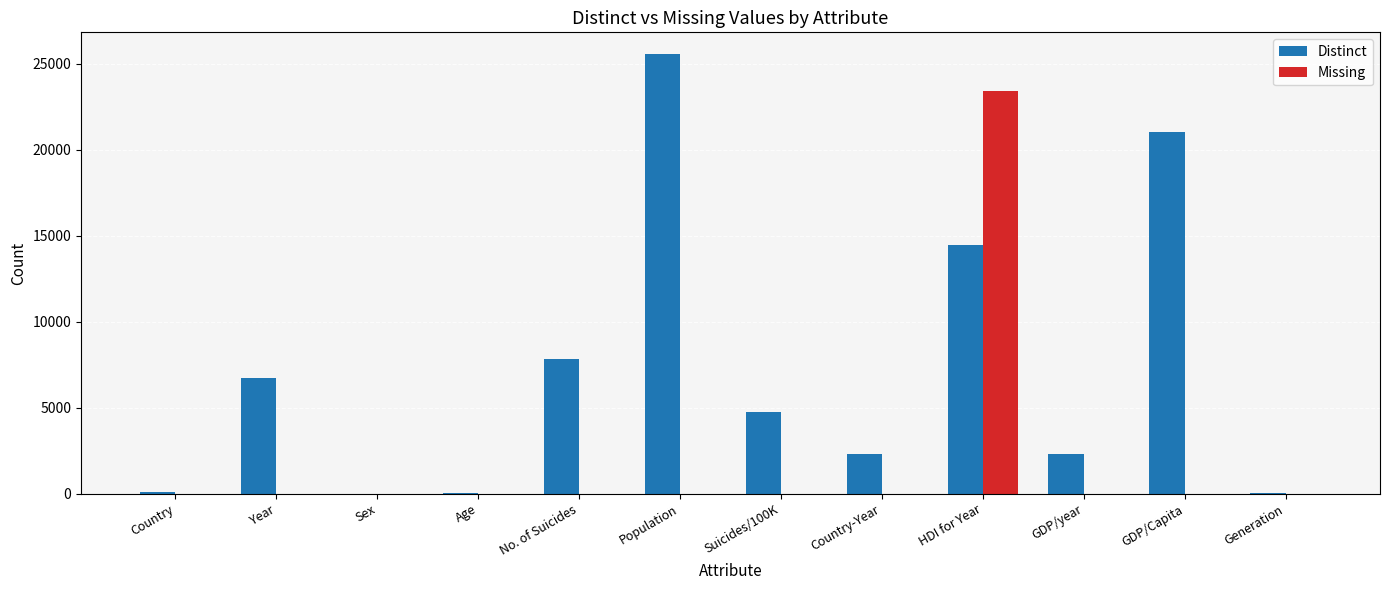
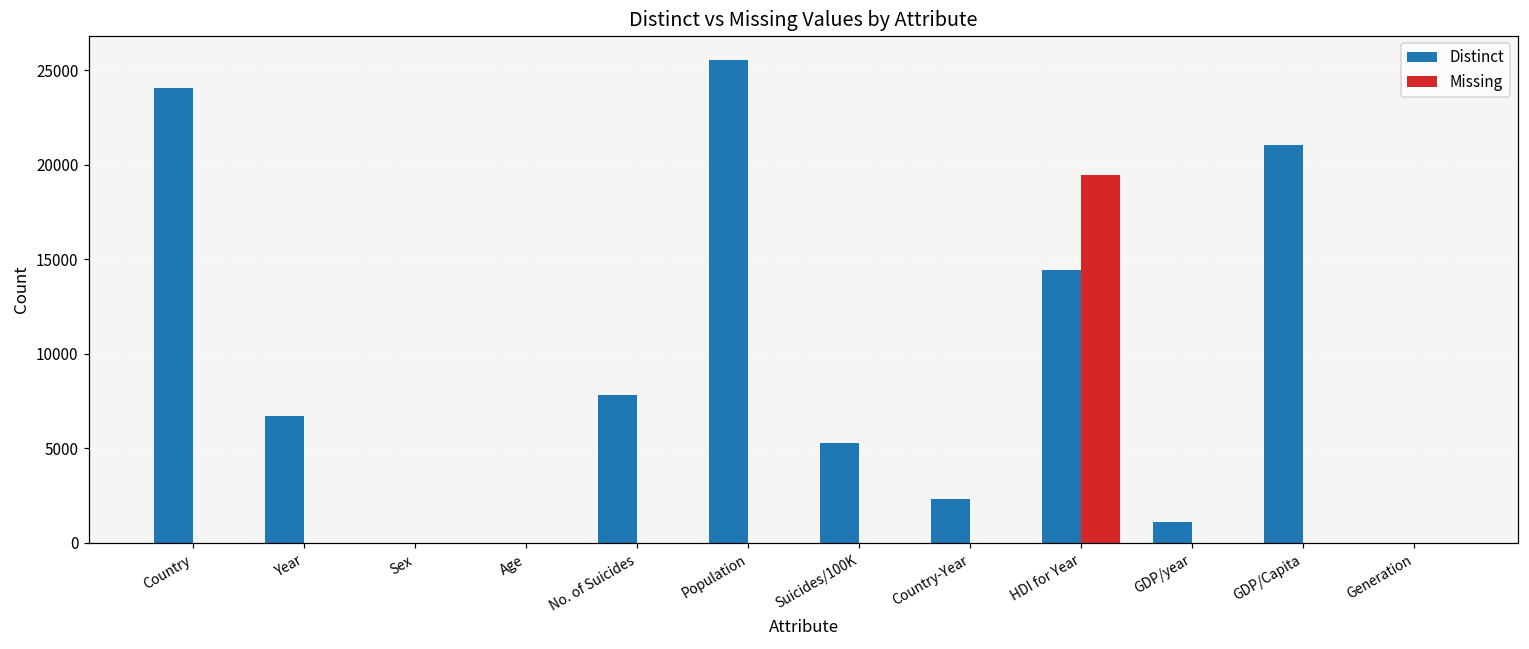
Distinct, Country: 100 -> 24100
Distinct, Suicides/100K: 4800 -> 5300
Missing, HDI for Year: 23400 -> 19500
Distinct, GDP/year: 2300 -> 1100
